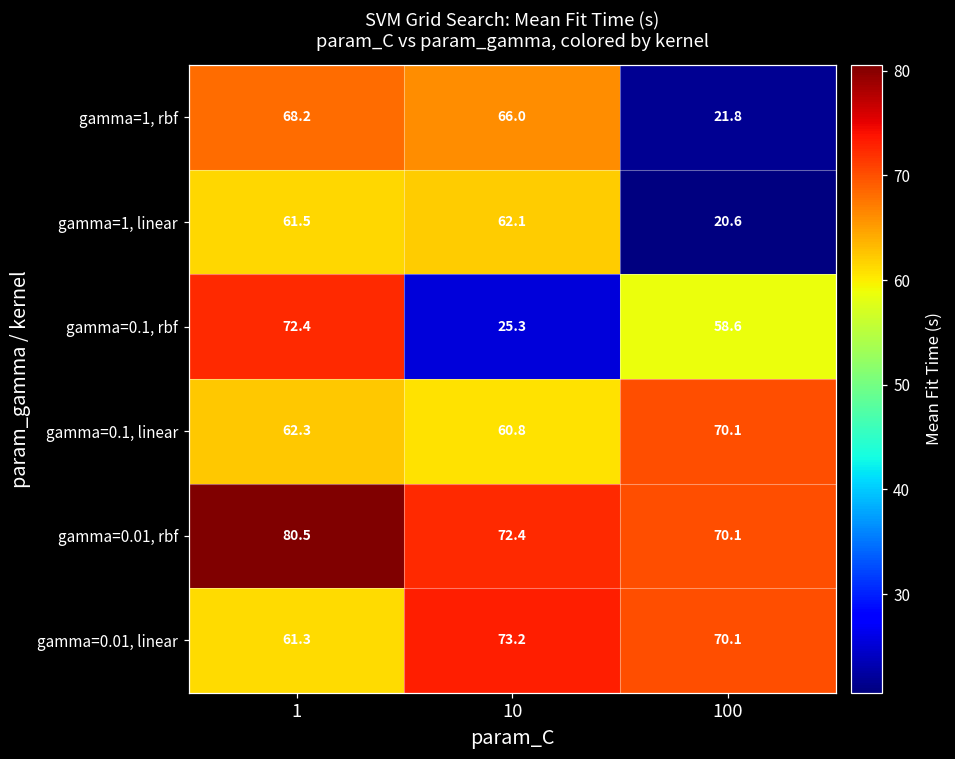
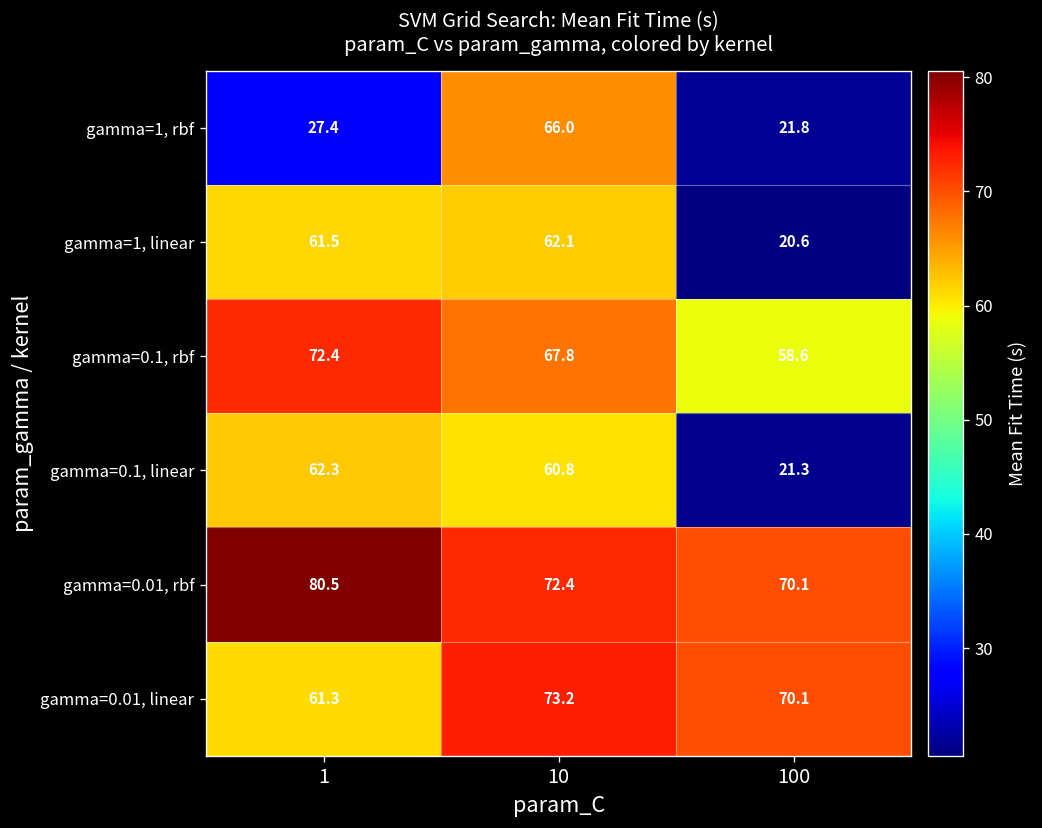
gamma=1, rbf, 1: 68.2 -> 27.4
gamma=0.1, rbf, 10: 25.3 -> 67.8
gamma=0.1, linear, 100: 70.1 -> 21.3
